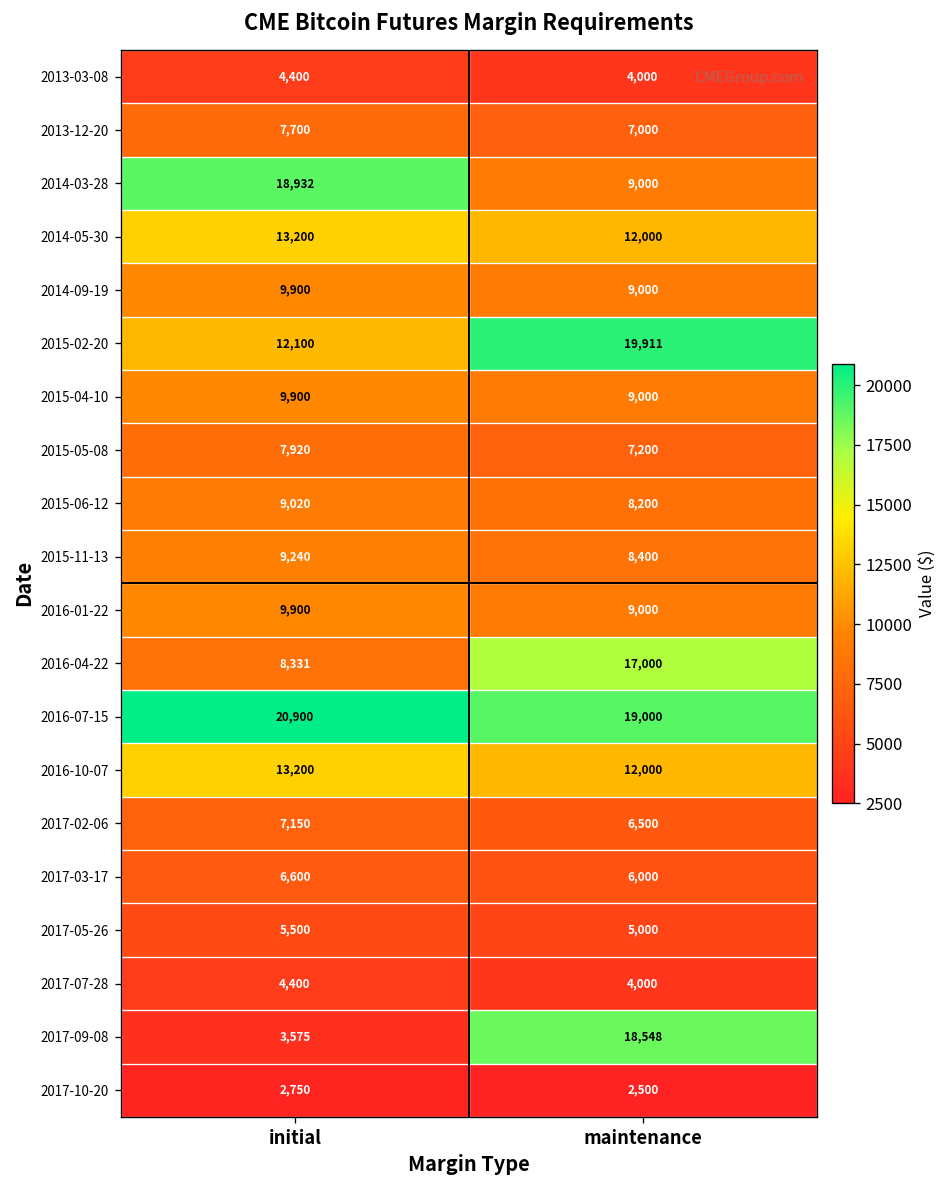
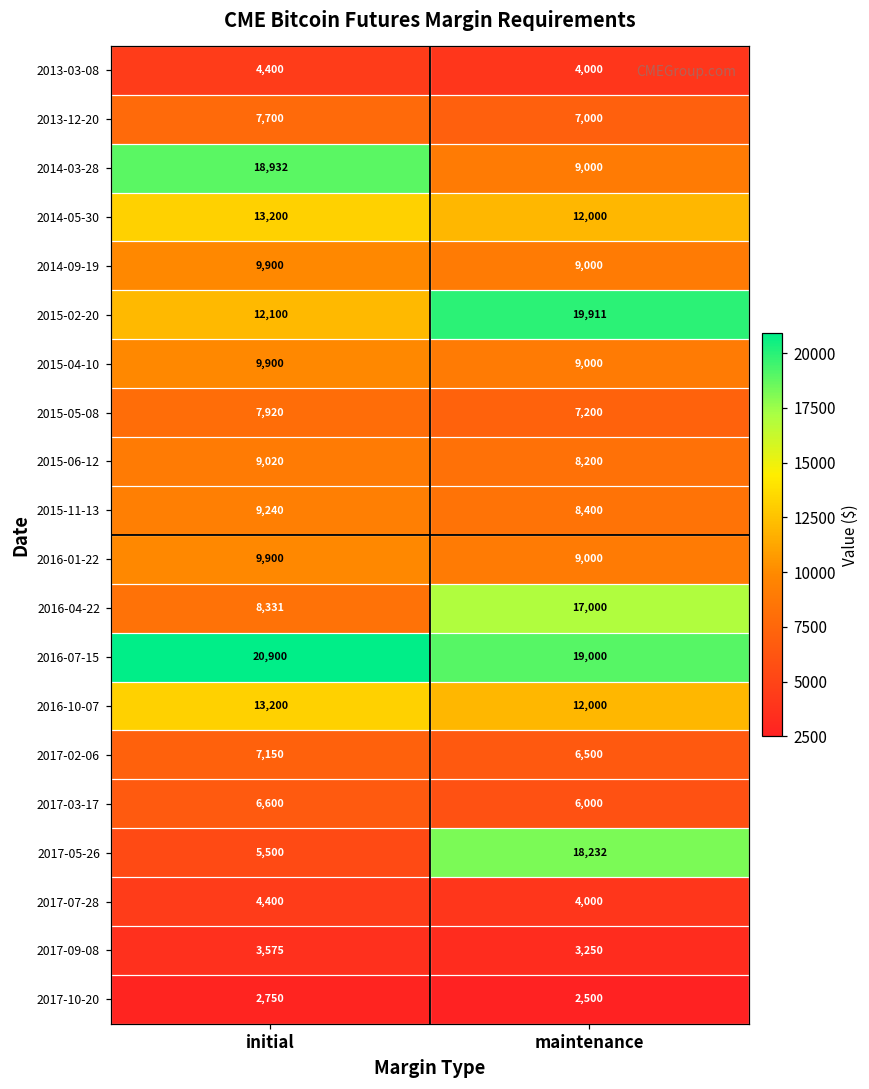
2017-05-26, maintenance: 5,000 -> 18,232
2017-09-08, maintenance: 18,548 -> 3,250
